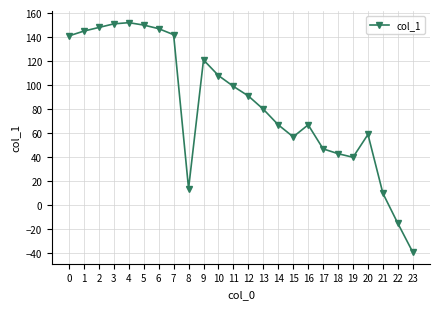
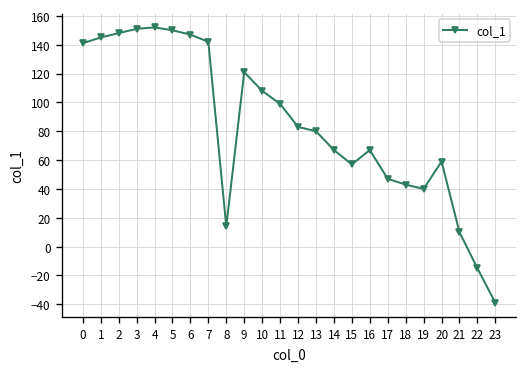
12: 91 -> 83
